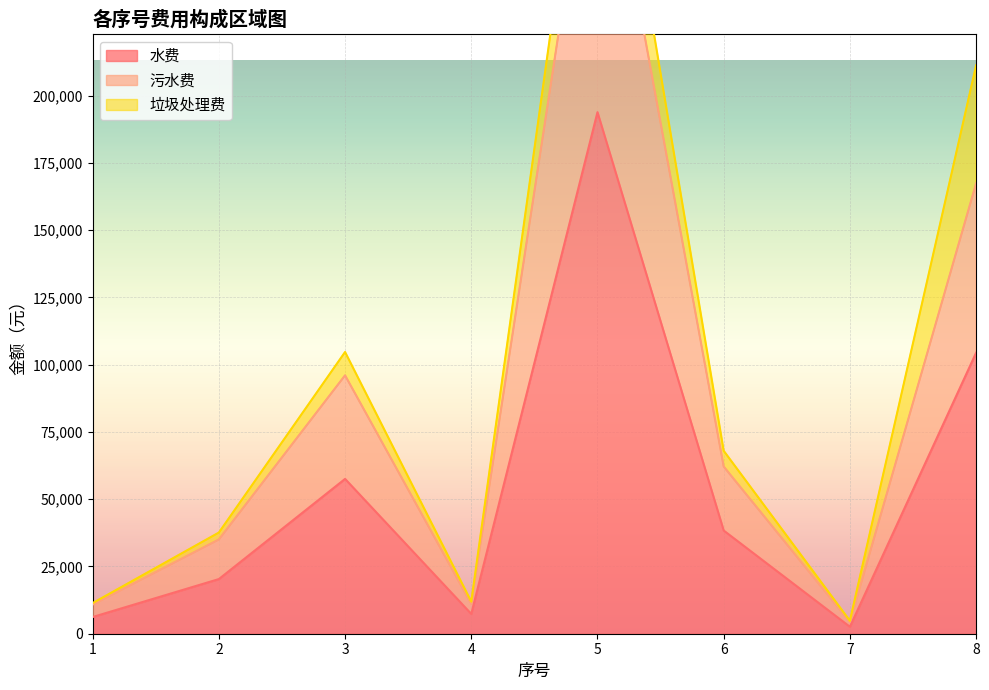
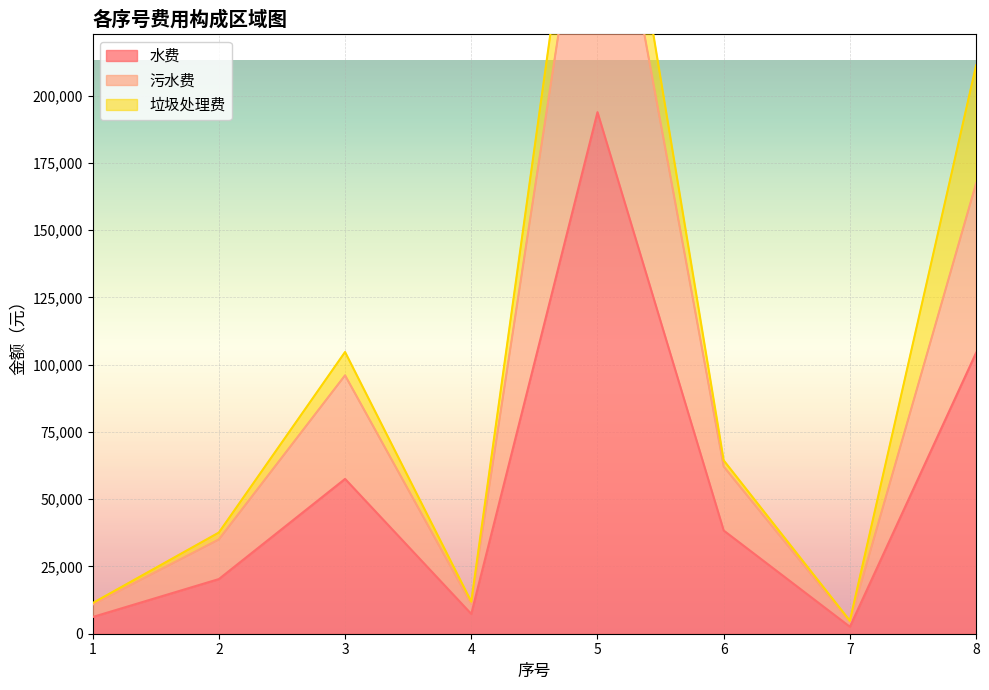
垃圾处理费, 6: 6,000 -> 2,000
